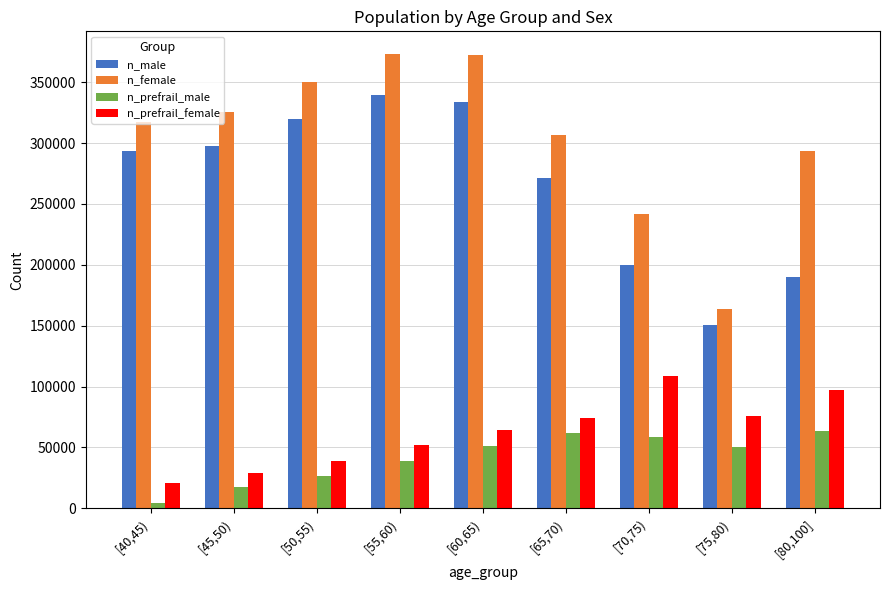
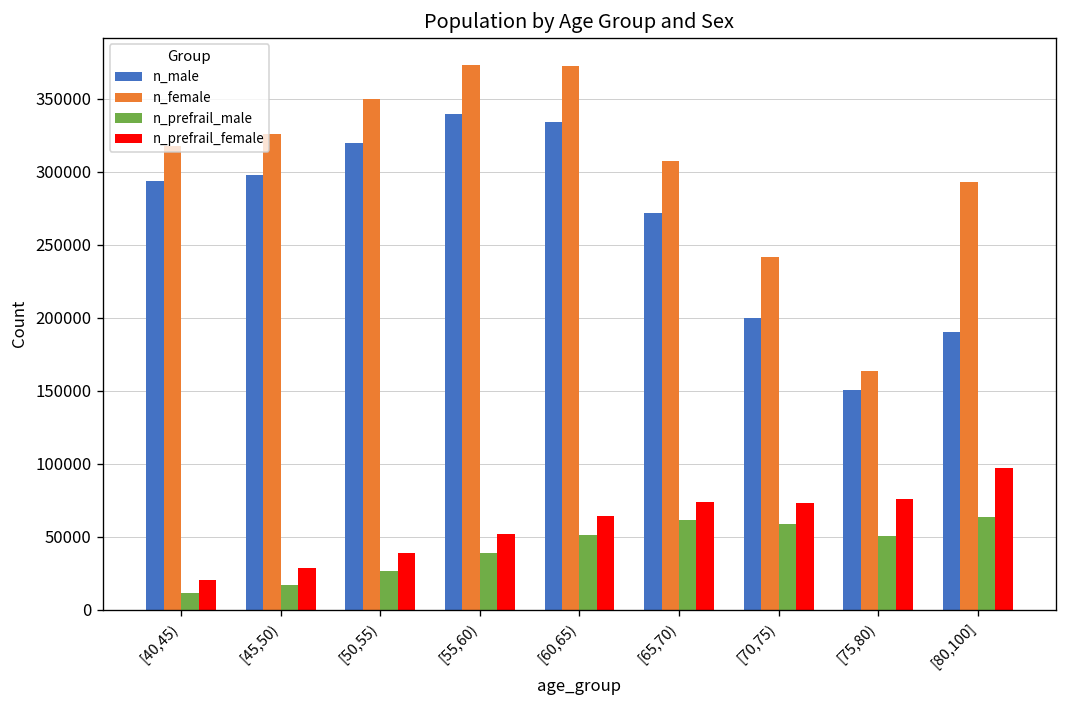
n_prefrail_male, [40,45): 4000 -> 11000
n_prefrail_female, [70,75): 109000 -> 73000
